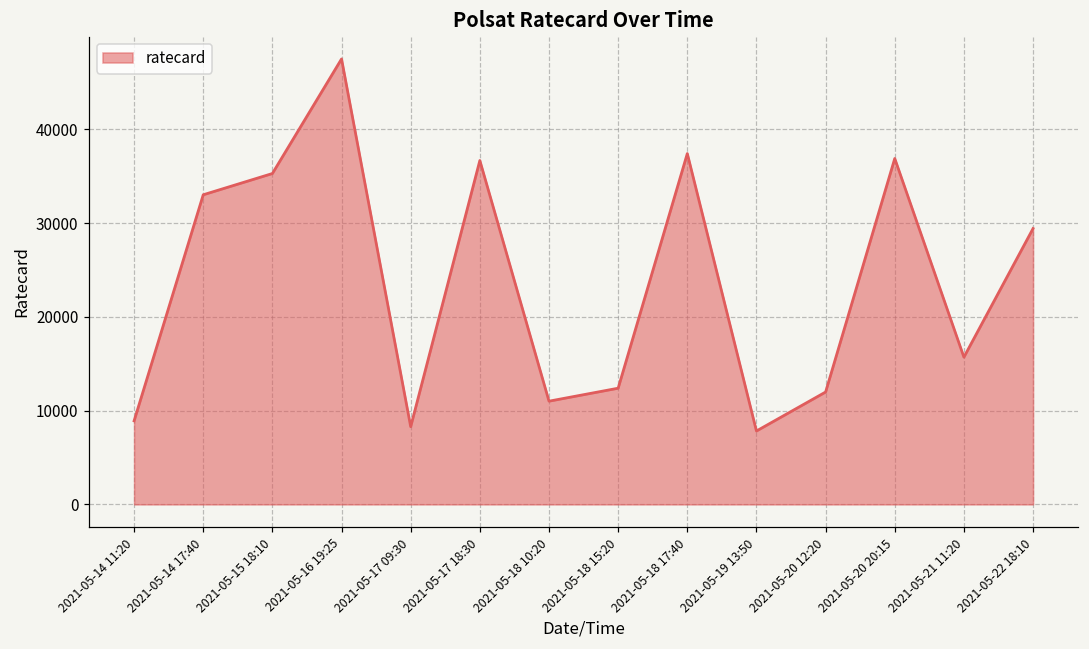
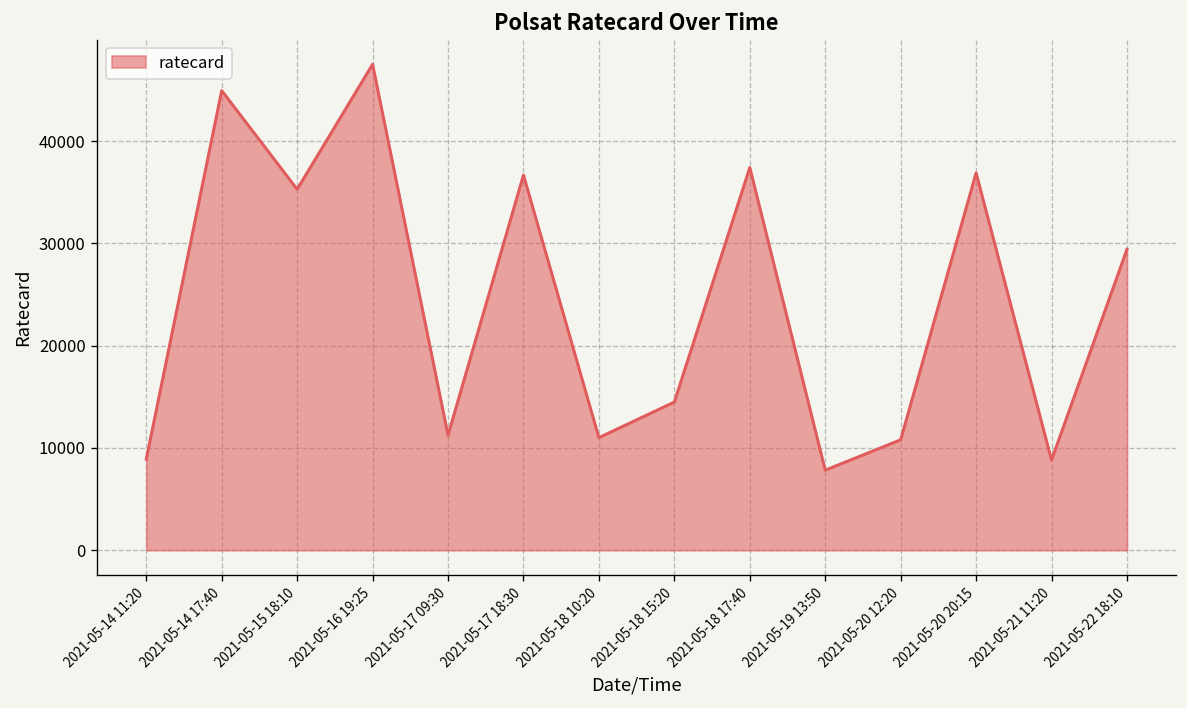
2021-05-14 17:40: 33000 -> 45000
2021-05-17 09:30: 8000 -> 11000
2021-05-18 15:20: 12000 -> 14000
2021-05-20 12:20: 12000 -> 11000
2021-05-21 11:20: 16000 -> 9000
